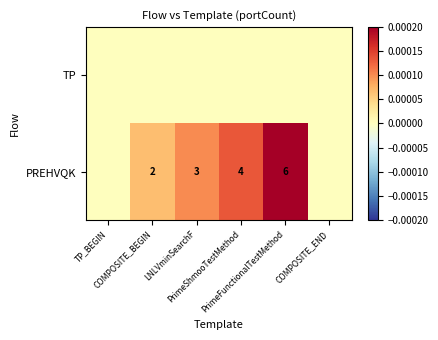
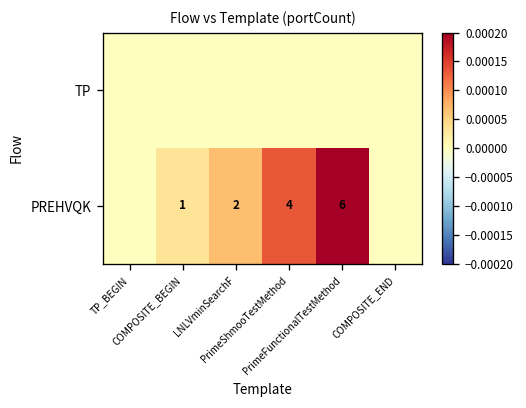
PREHVQK, COMPOSITE_BEGIN: 2 -> 1
PREHVQK, LNLVminSearchF: 3 -> 2
